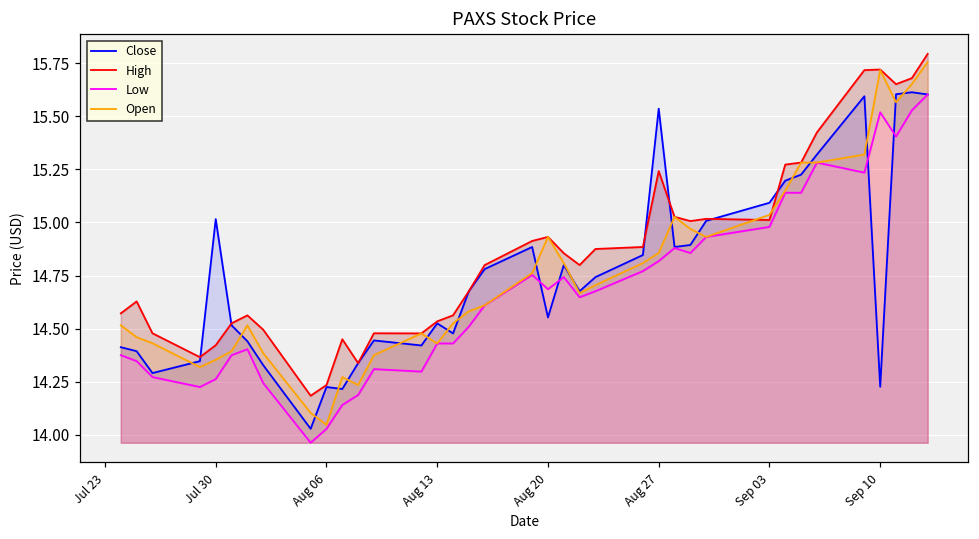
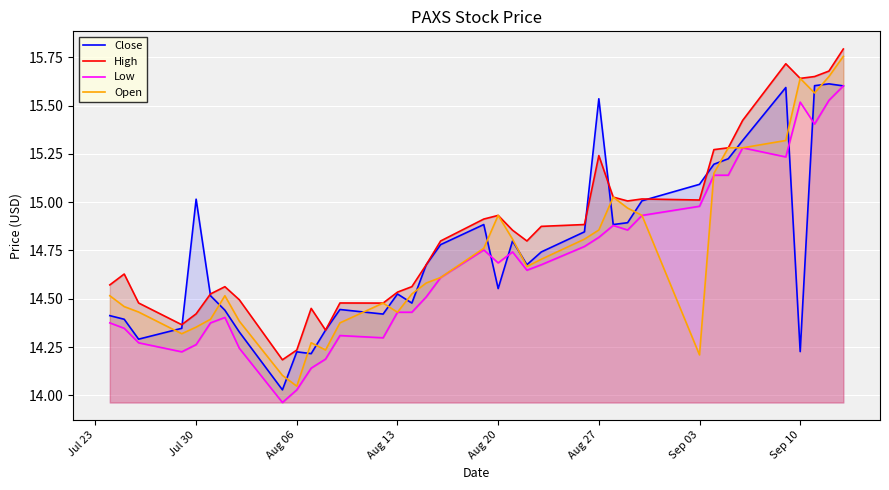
Open, Sep 03: 15.04 -> 14.21
High, Sep 10: 15.72 -> 15.64
Open, Sep 10: 15.72 -> 15.64
